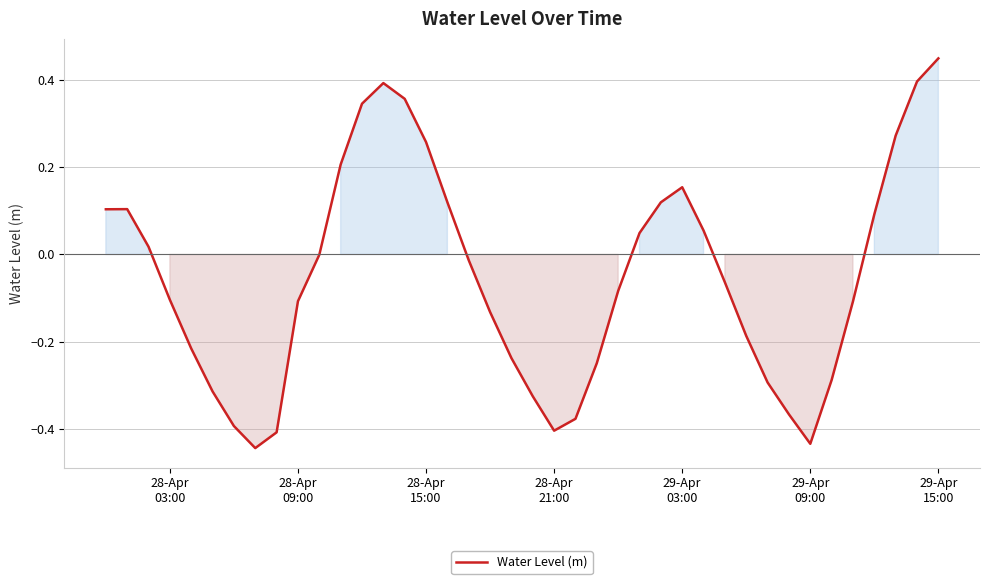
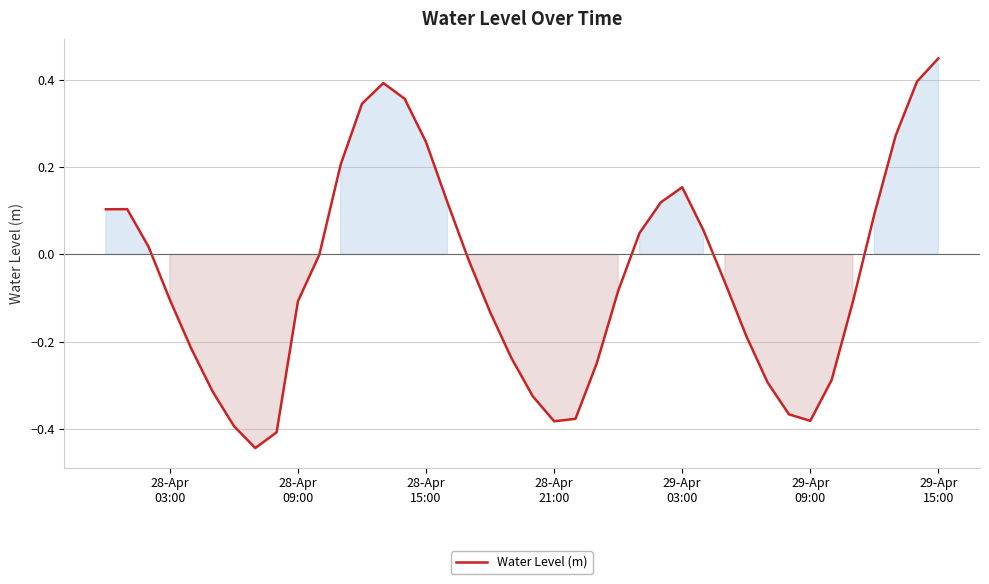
28-Apr 21:00: -0.40 -> -0.38
29-Apr 09:00: -0.43 -> -0.38
